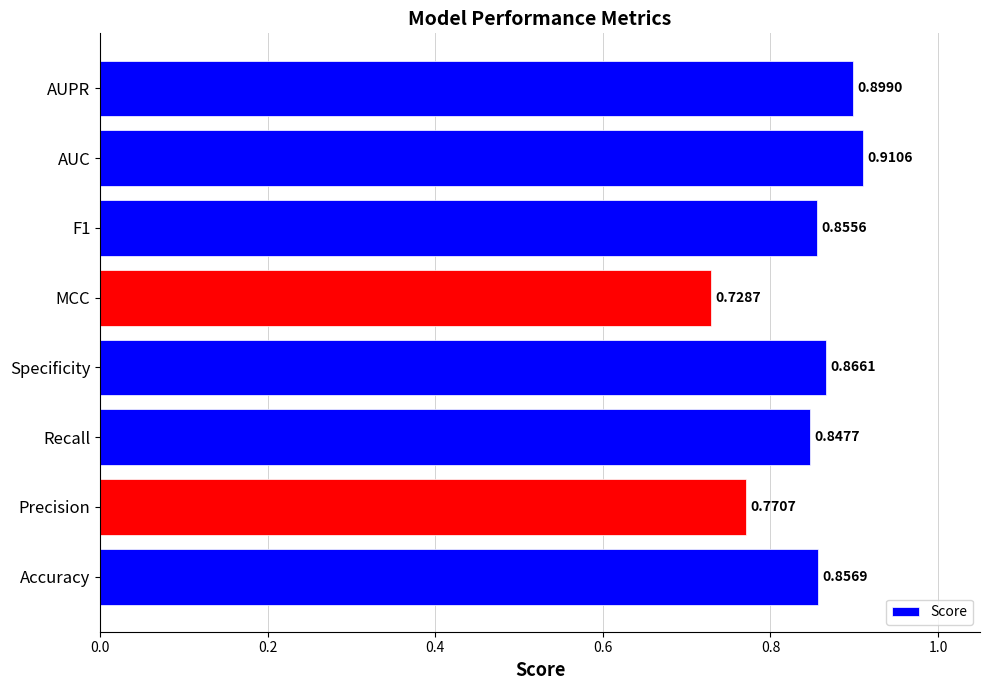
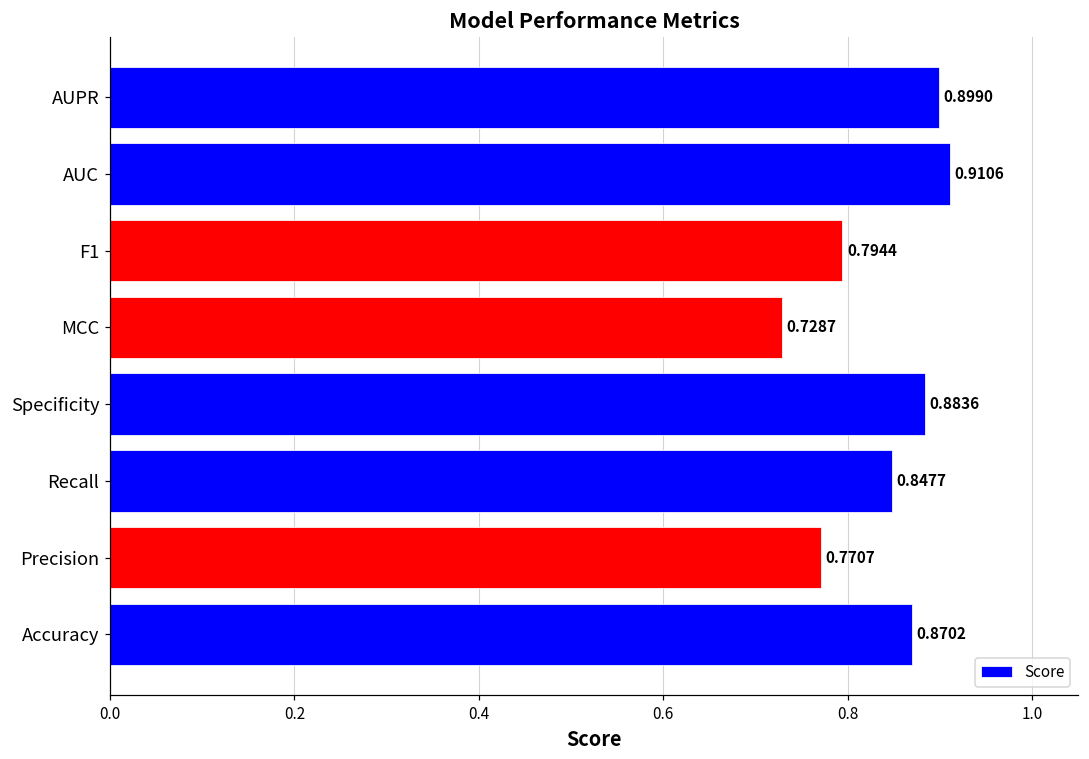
F1: 0.8556 -> 0.7944
Specificity: 0.8661 -> 0.8836
Accuracy: 0.8569 -> 0.8702
